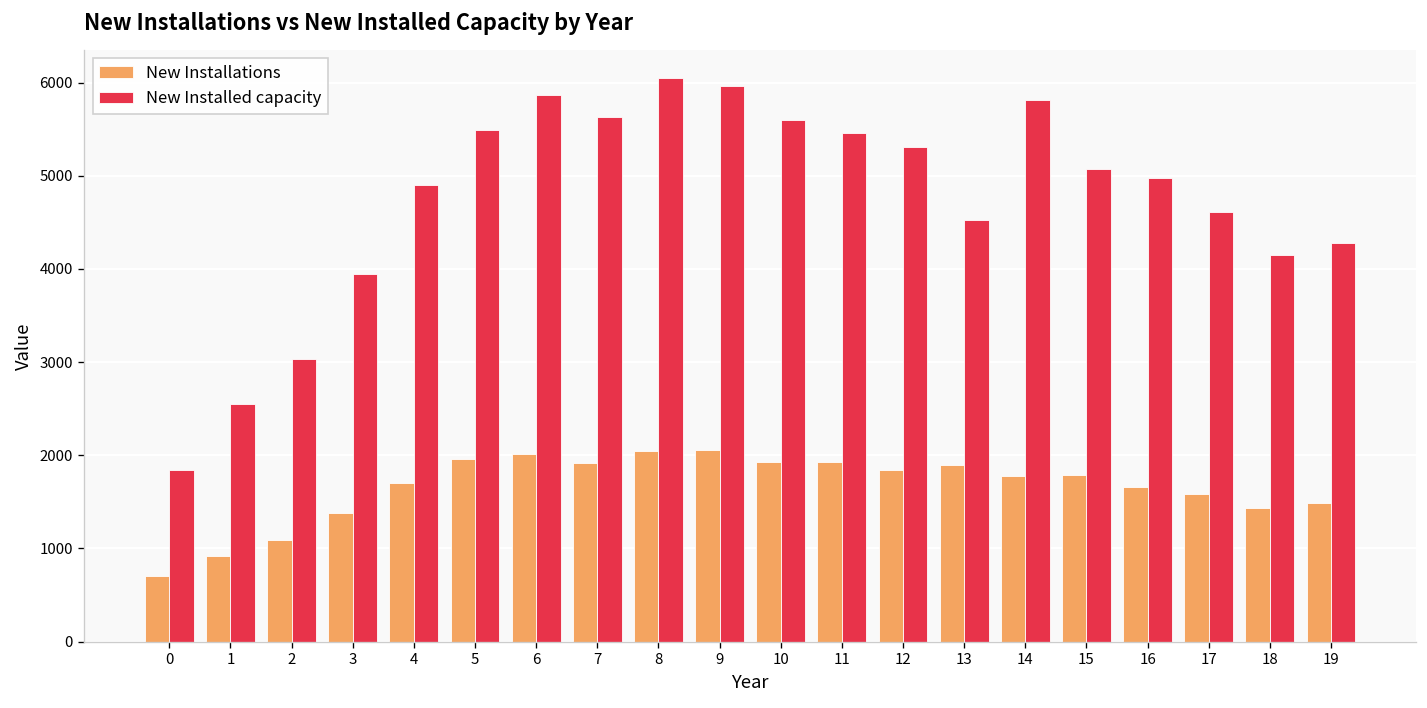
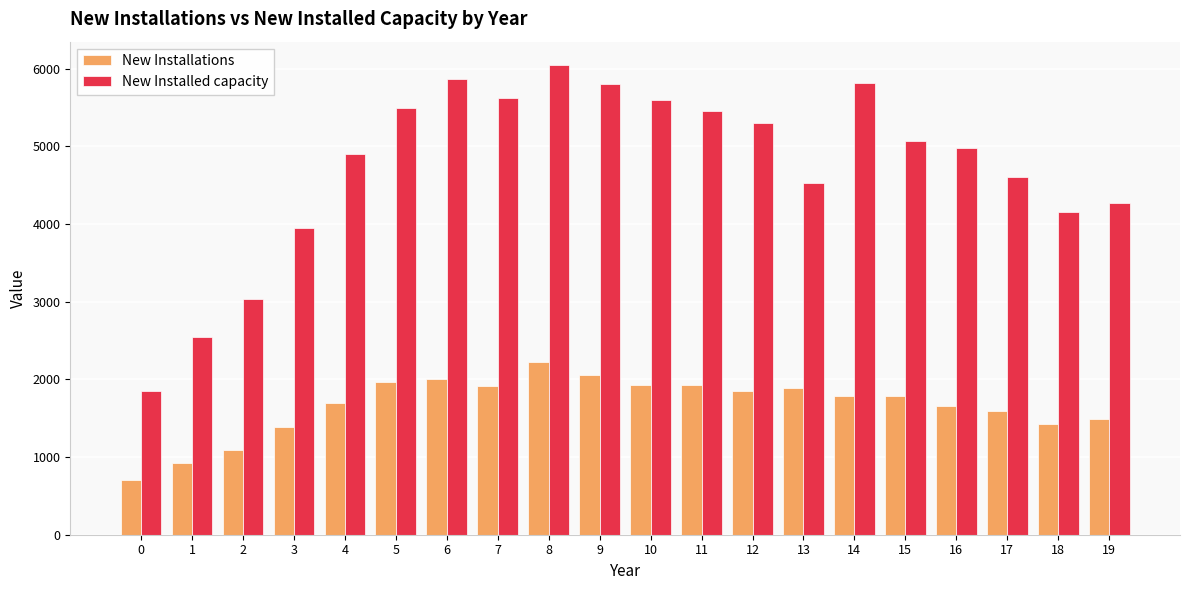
New Installations, 8: 2000 -> 2200
New Installed capacity, 9: 6000 -> 5800
